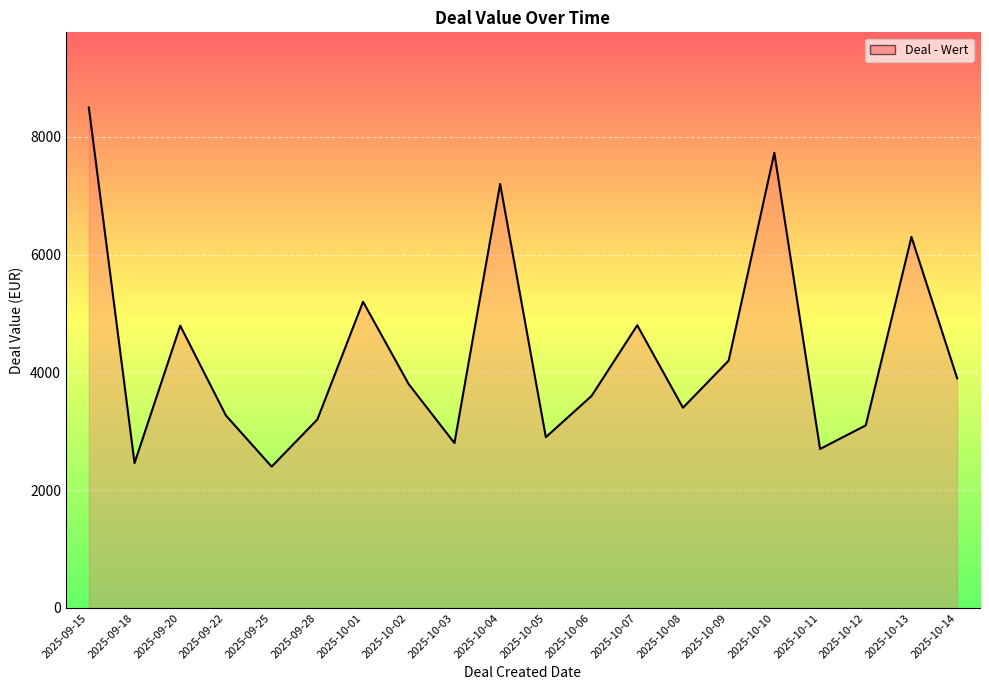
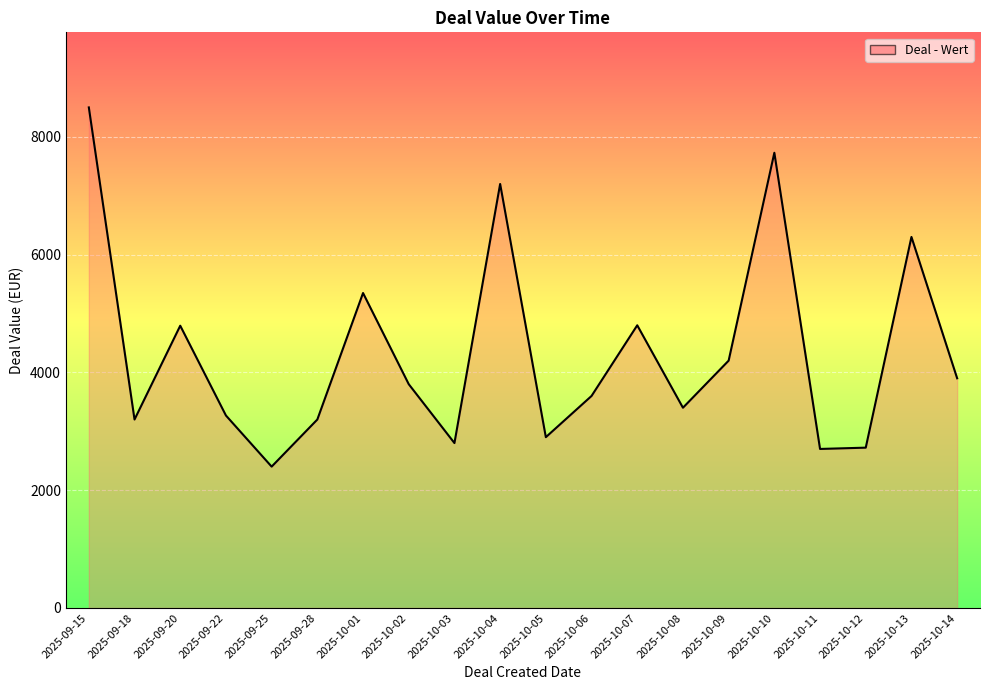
2025-09-18: 2500 -> 3200
2025-10-01: 5200 -> 5300
2025-10-12: 3100 -> 2700
